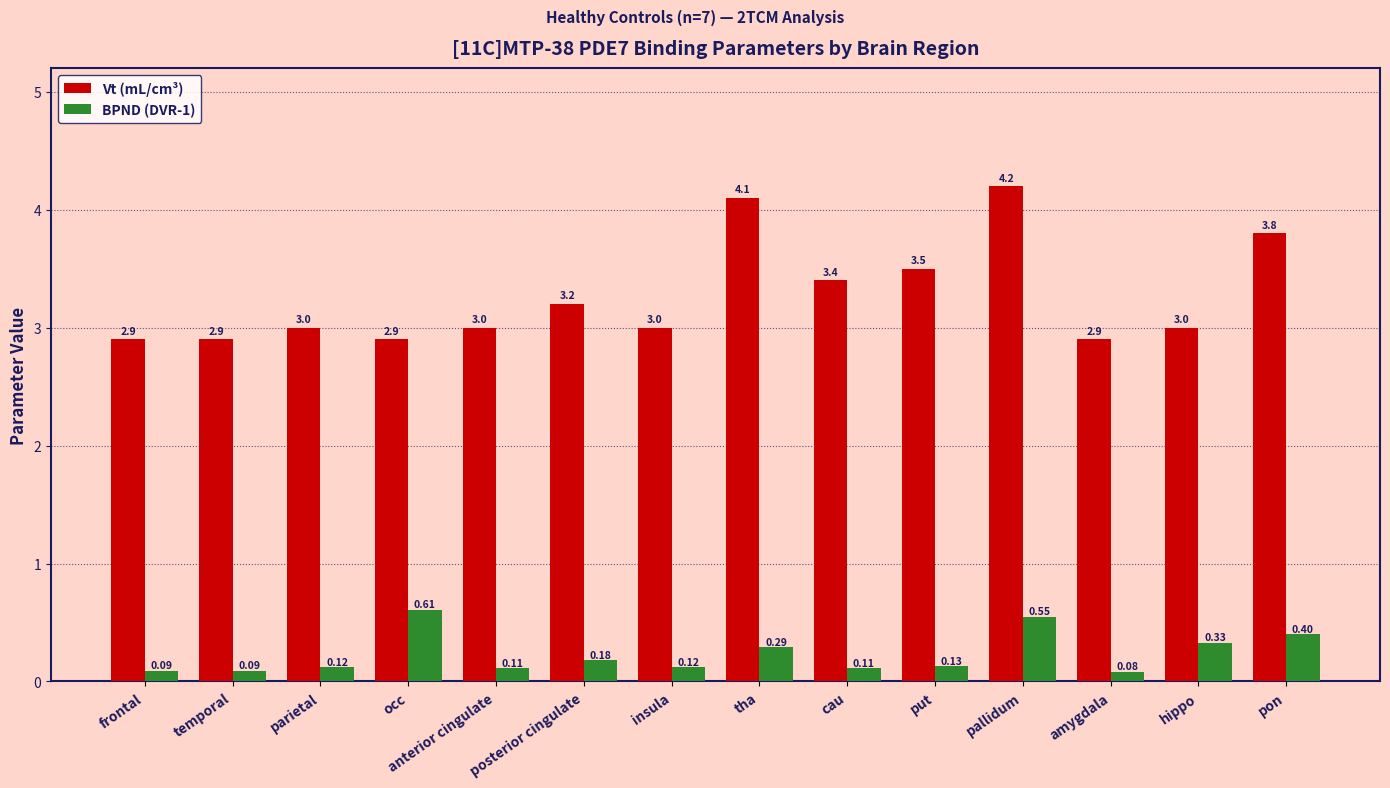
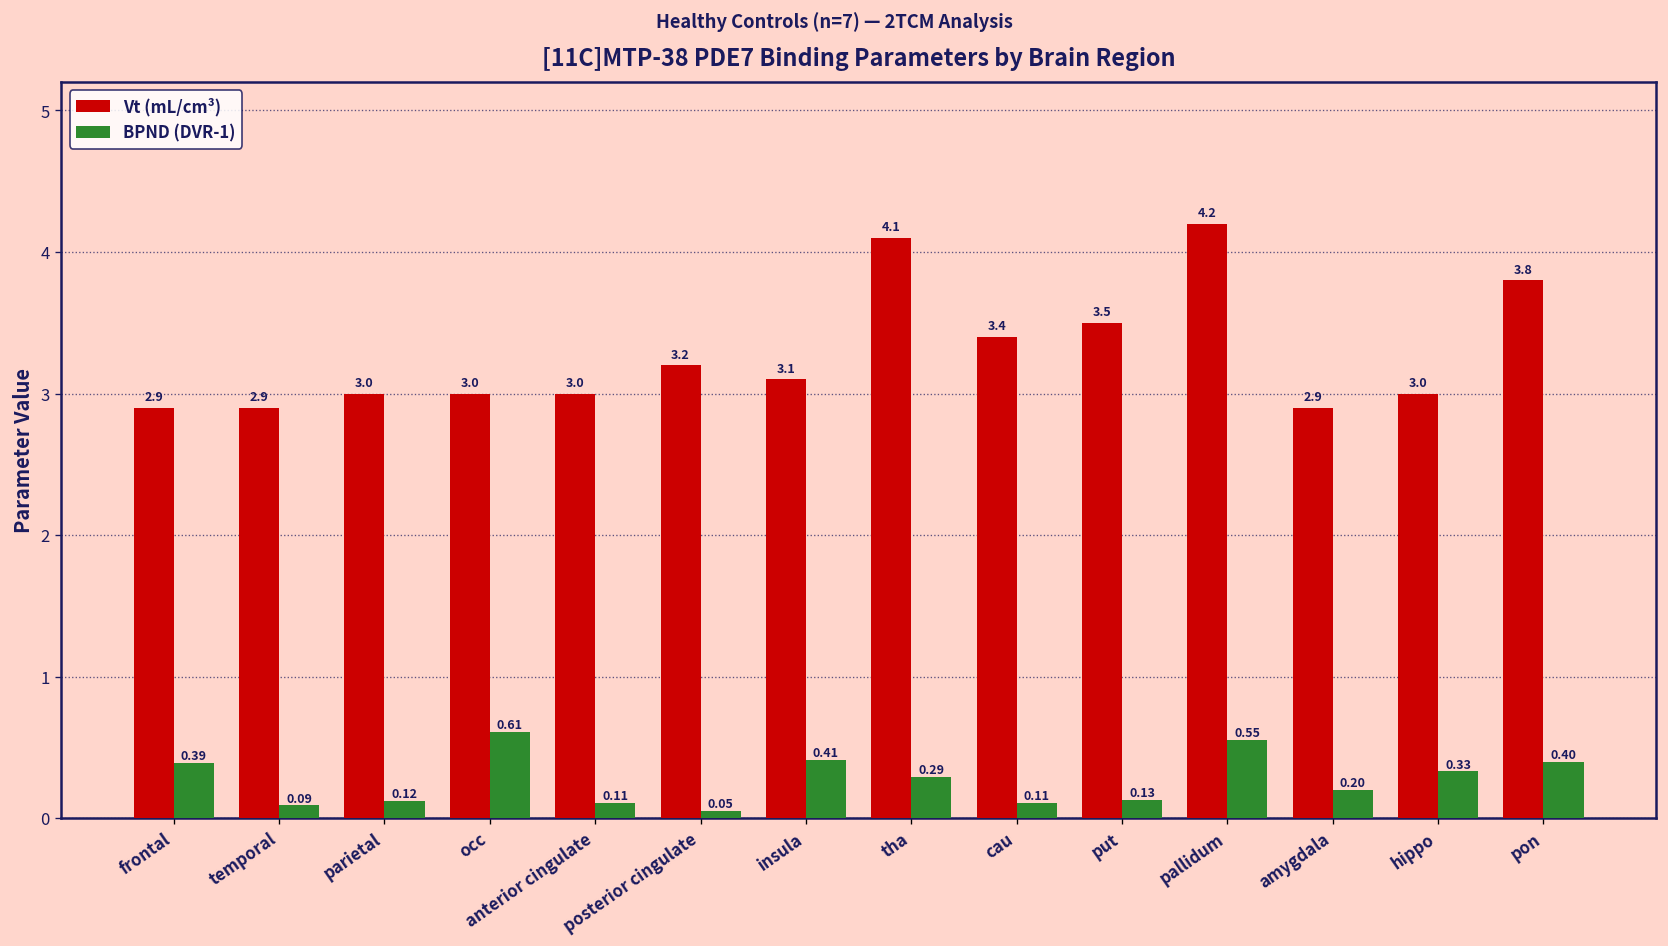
BPND (DVR-1), frontal: 0.09 -> 0.39
Vt (mL/cm³), occ: 2.9 -> 3.0
BPND (DVR-1), posterior cingulate: 0.18 -> 0.05
Vt (mL/cm³), insula: 3.0 -> 3.1
BPND (DVR-1), insula: 0.12 -> 0.41
BPND (DVR-1), amygdala: 0.08 -> 0.20
